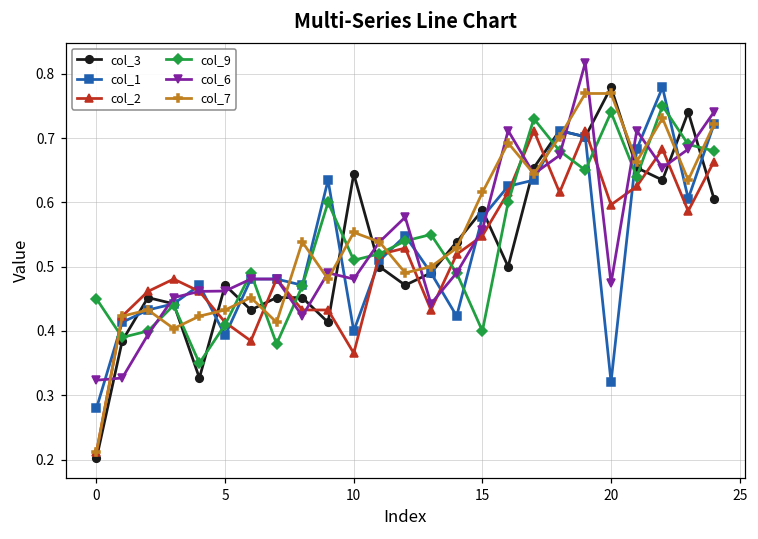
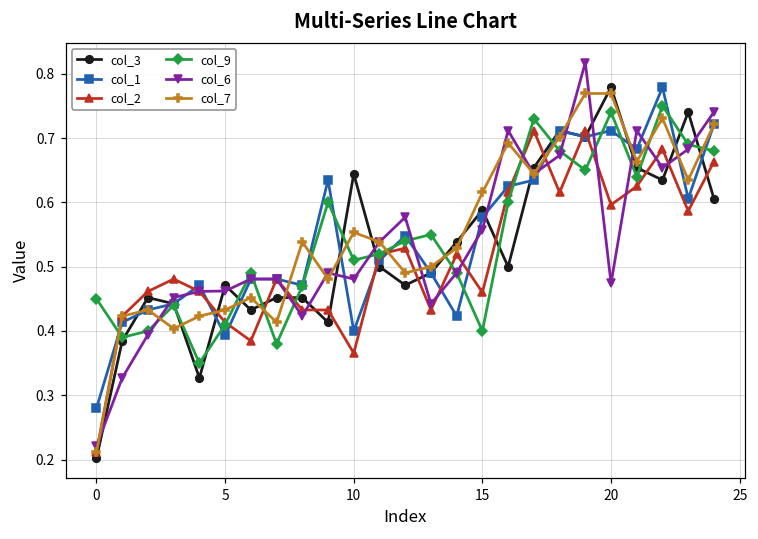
col_6, 0: 0.32 -> 0.22
col_2, 15: 0.55 -> 0.46
col_1, 20: 0.32 -> 0.71
